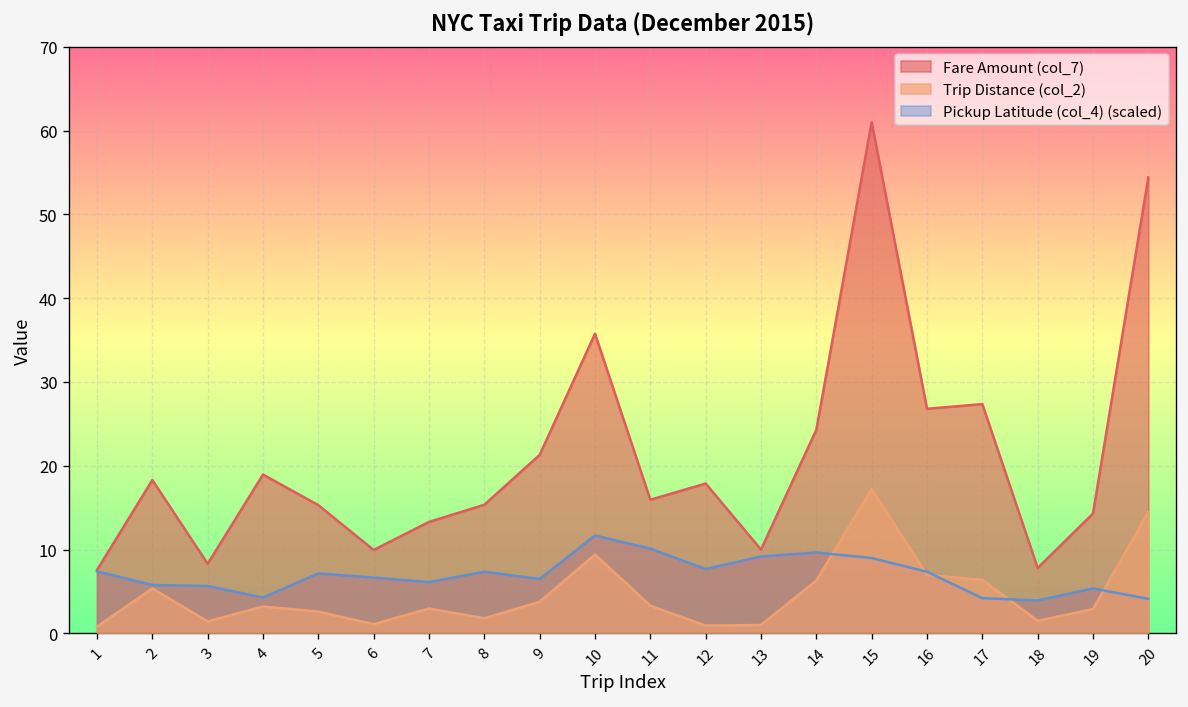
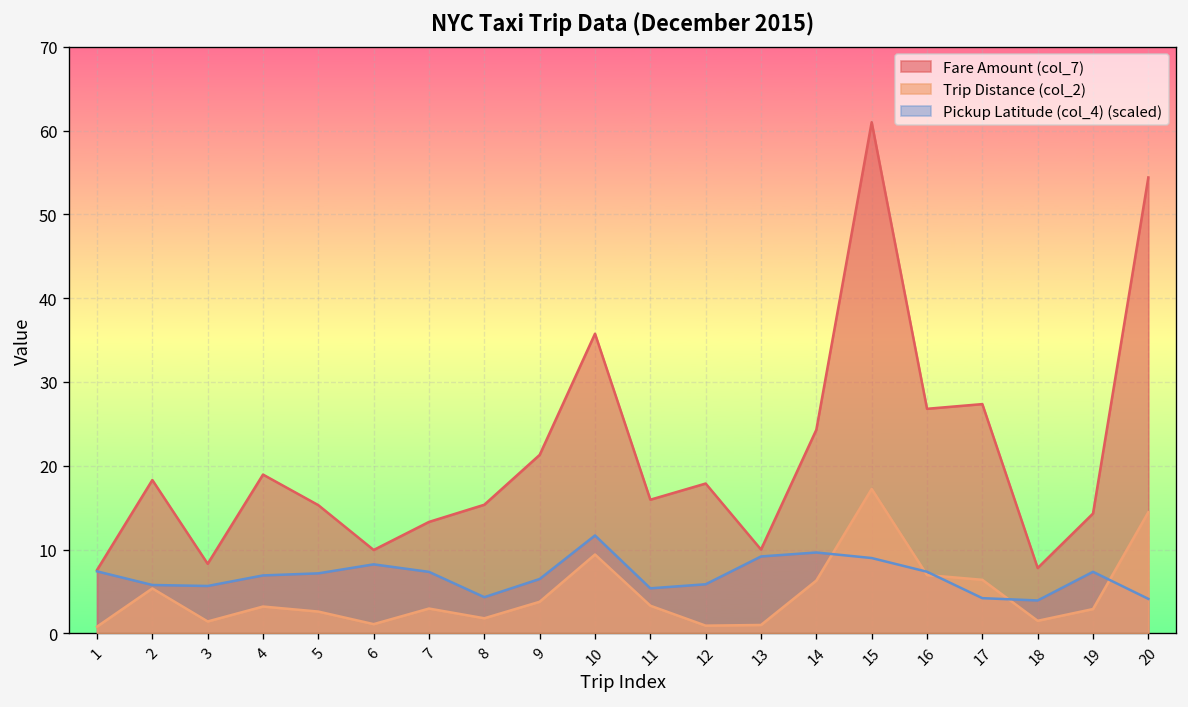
Pickup Latitude (col_4) (scaled), 4: 4 -> 7
Pickup Latitude (col_4) (scaled), 6: 7 -> 8
Pickup Latitude (col_4) (scaled), 7: 6 -> 7
Pickup Latitude (col_4) (scaled), 8: 7 -> 4
Pickup Latitude (col_4) (scaled), 11: 10 -> 5
Pickup Latitude (col_4) (scaled), 12: 8 -> 6
Pickup Latitude (col_4) (scaled), 19: 5 -> 7
